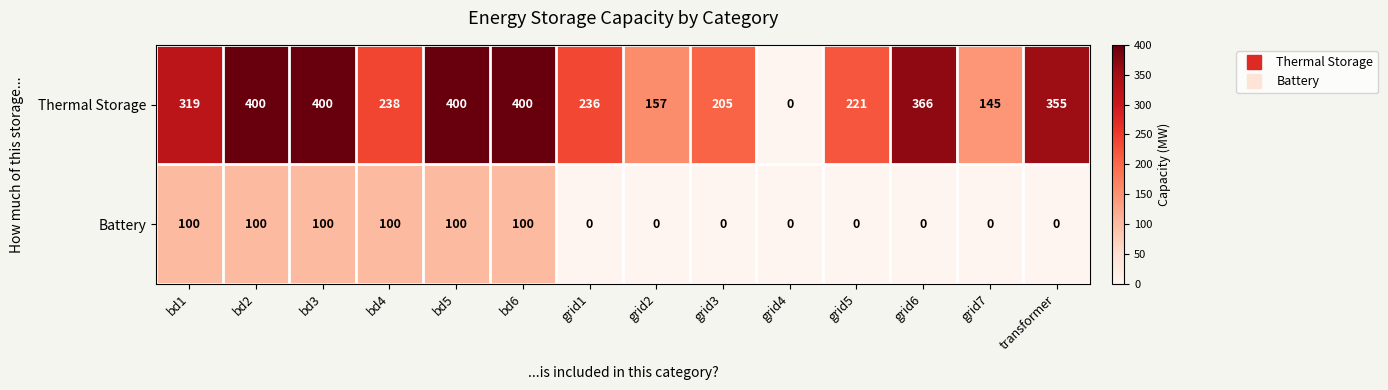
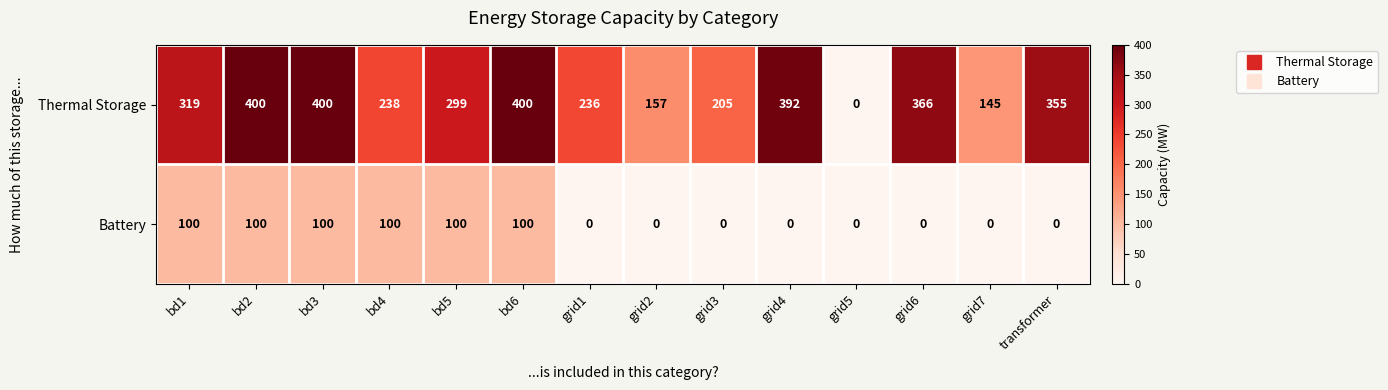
Thermal Storage, bd5: 400 -> 299
Thermal Storage, grid4: 0 -> 392
Thermal Storage, grid5: 221 -> 0
